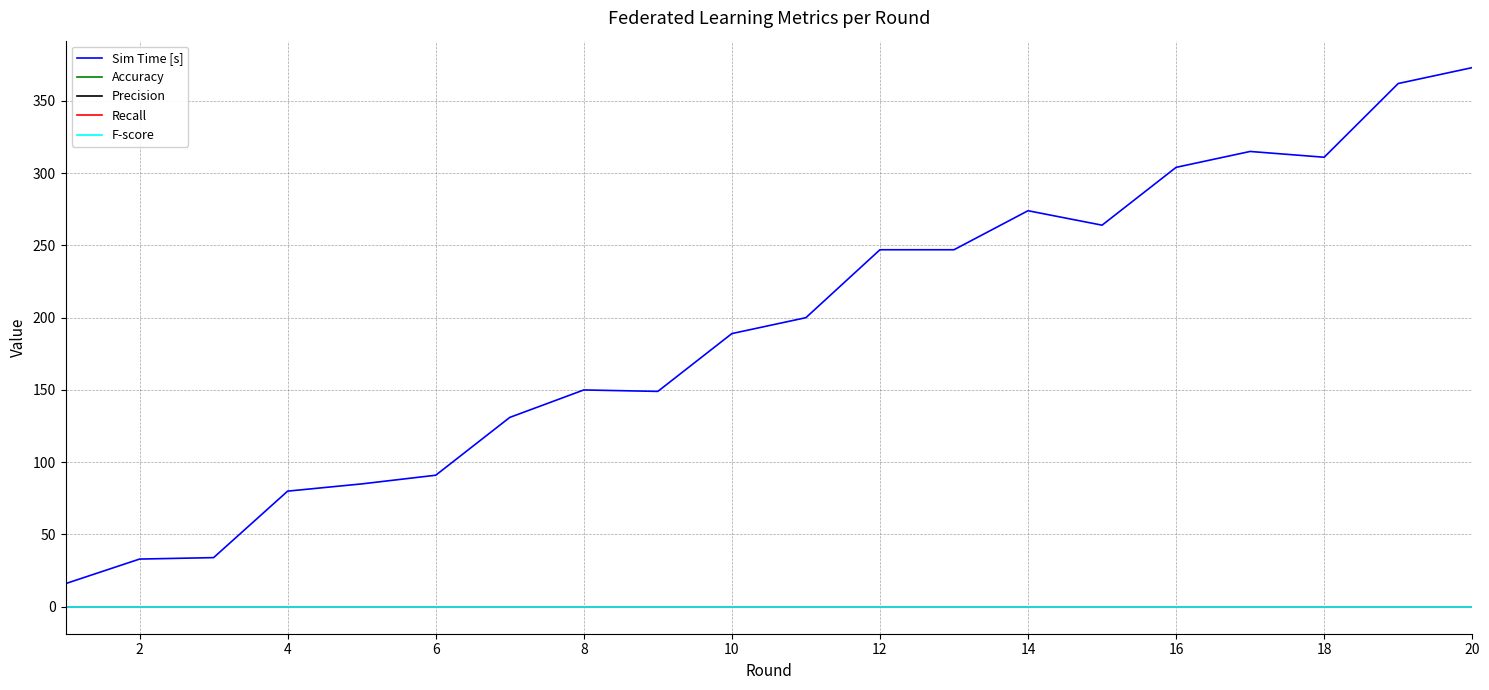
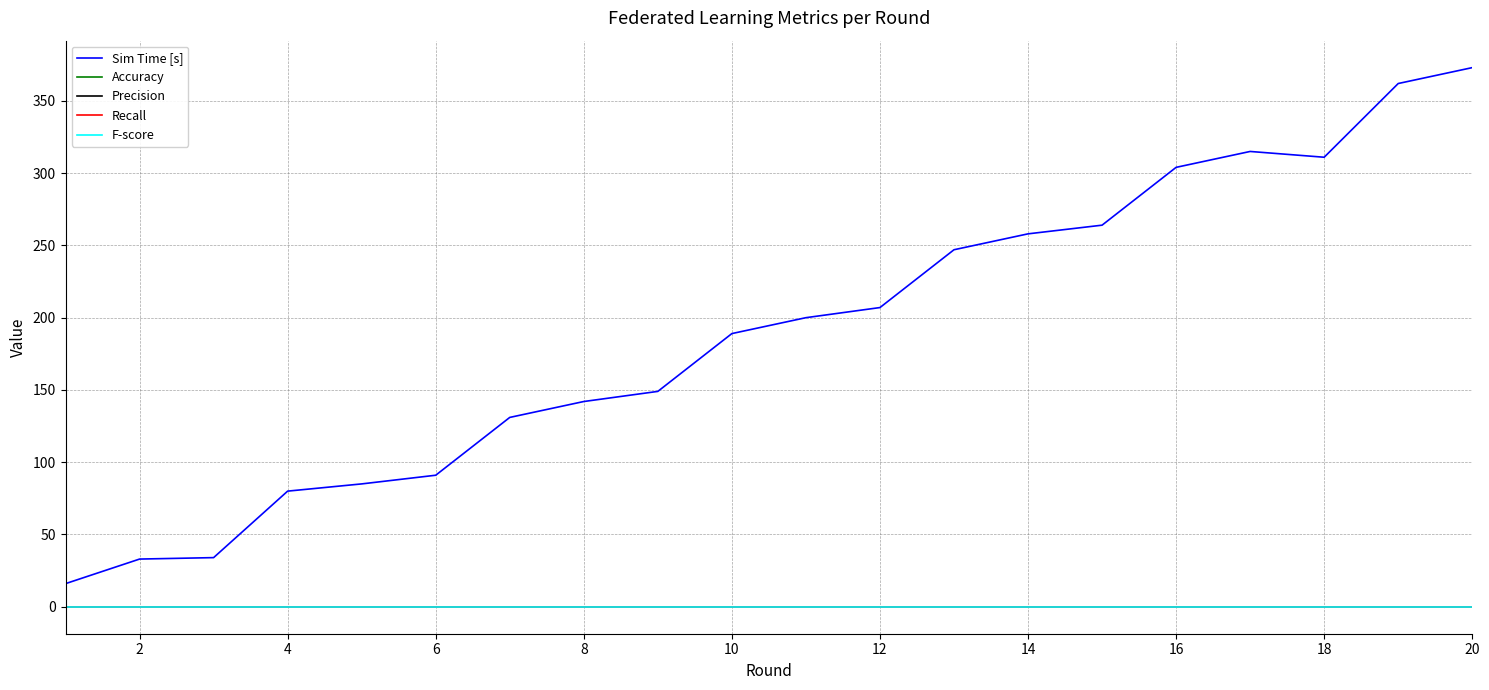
Sim Time [s], 8: 150 -> 142
Sim Time [s], 12: 247 -> 207
Sim Time [s], 14: 274 -> 258
